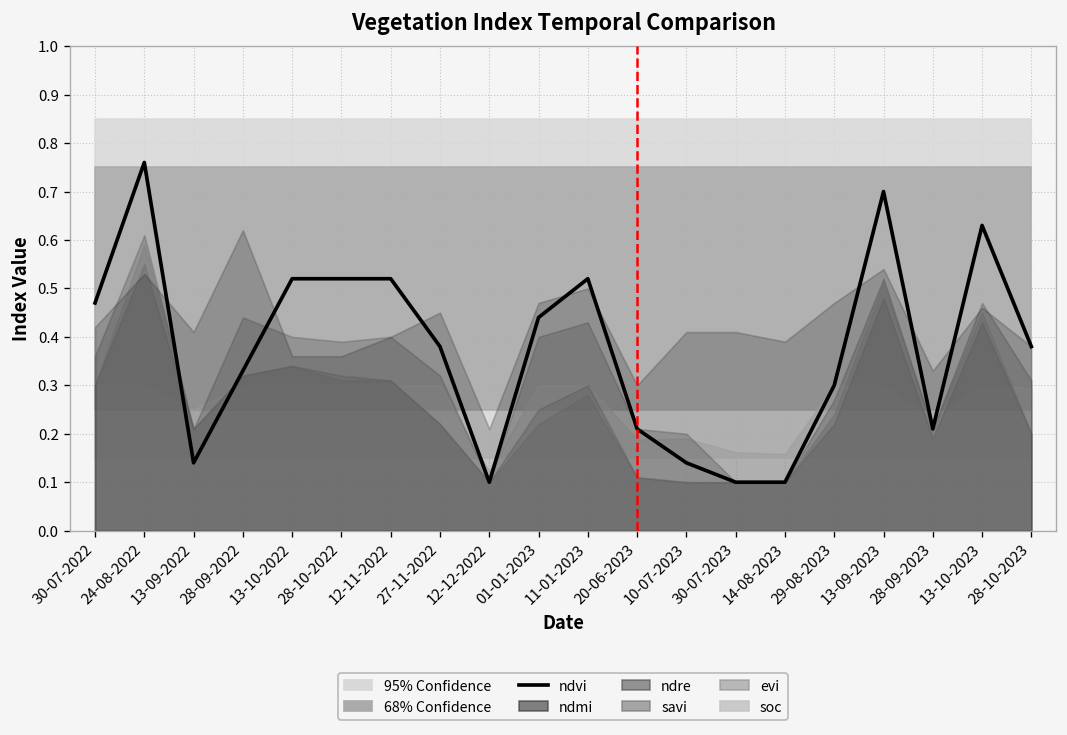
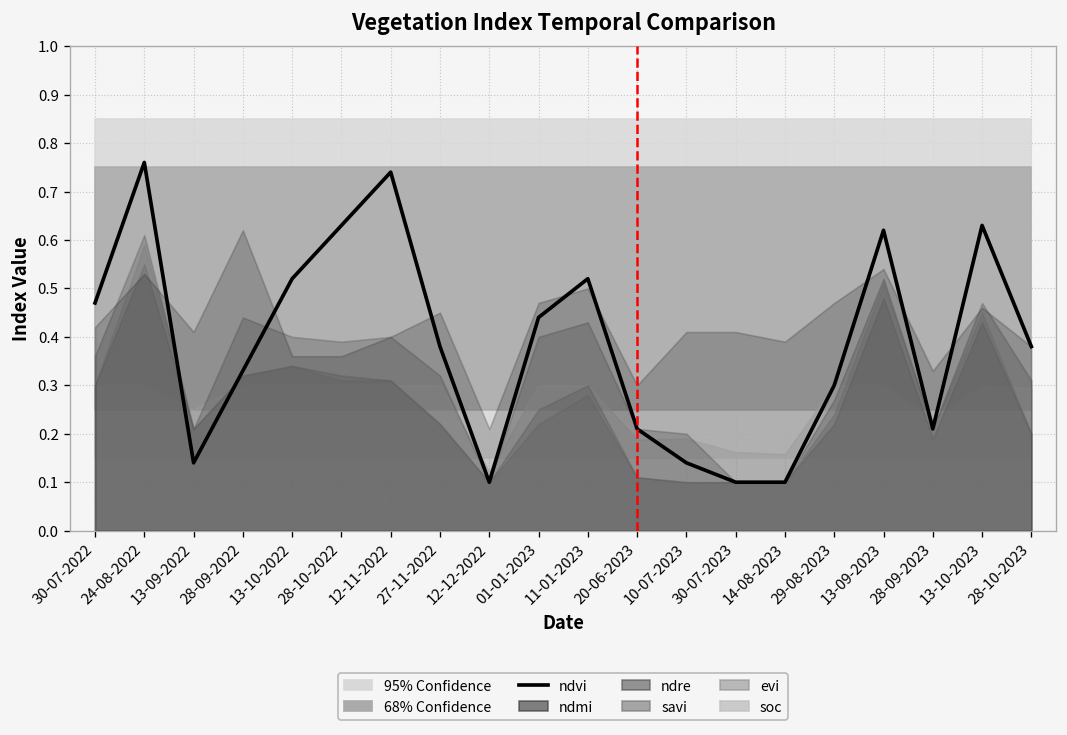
ndvi, 28-10-2022: 0.52 -> 0.63
ndvi, 12-11-2022: 0.52 -> 0.74
ndvi, 13-09-2023: 0.70 -> 0.62
